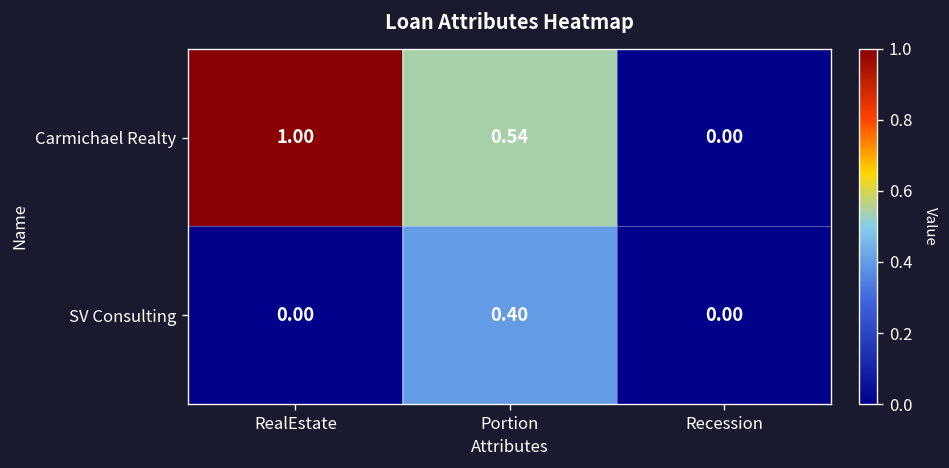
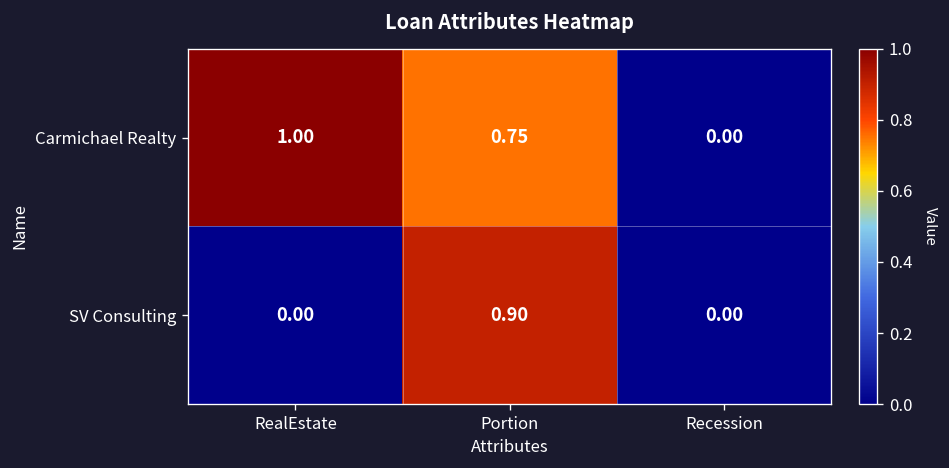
Carmichael Realty, Portion: 0.54 -> 0.75
SV Consulting, Portion: 0.40 -> 0.90
